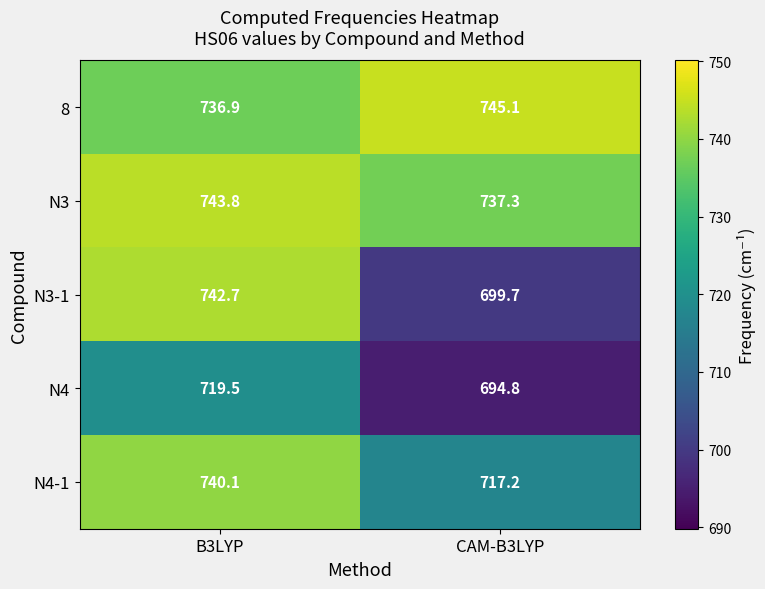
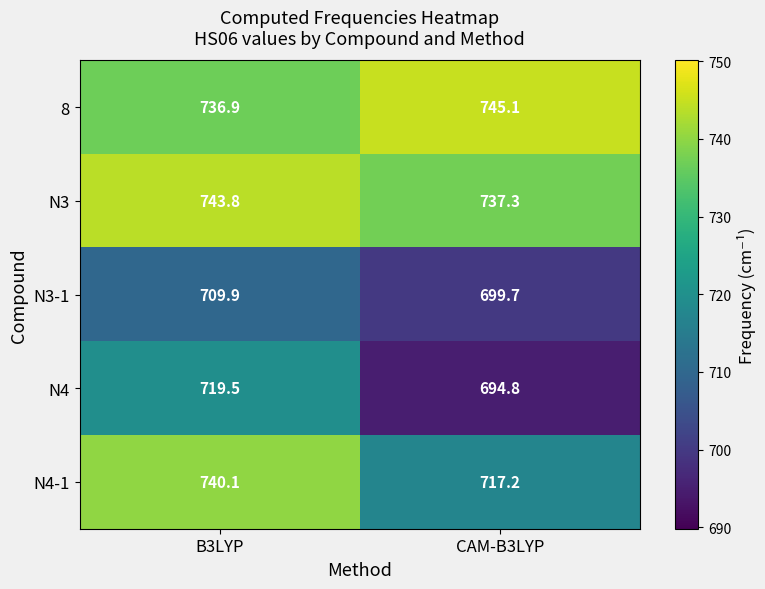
N3-1, B3LYP: 742.7 -> 709.9
